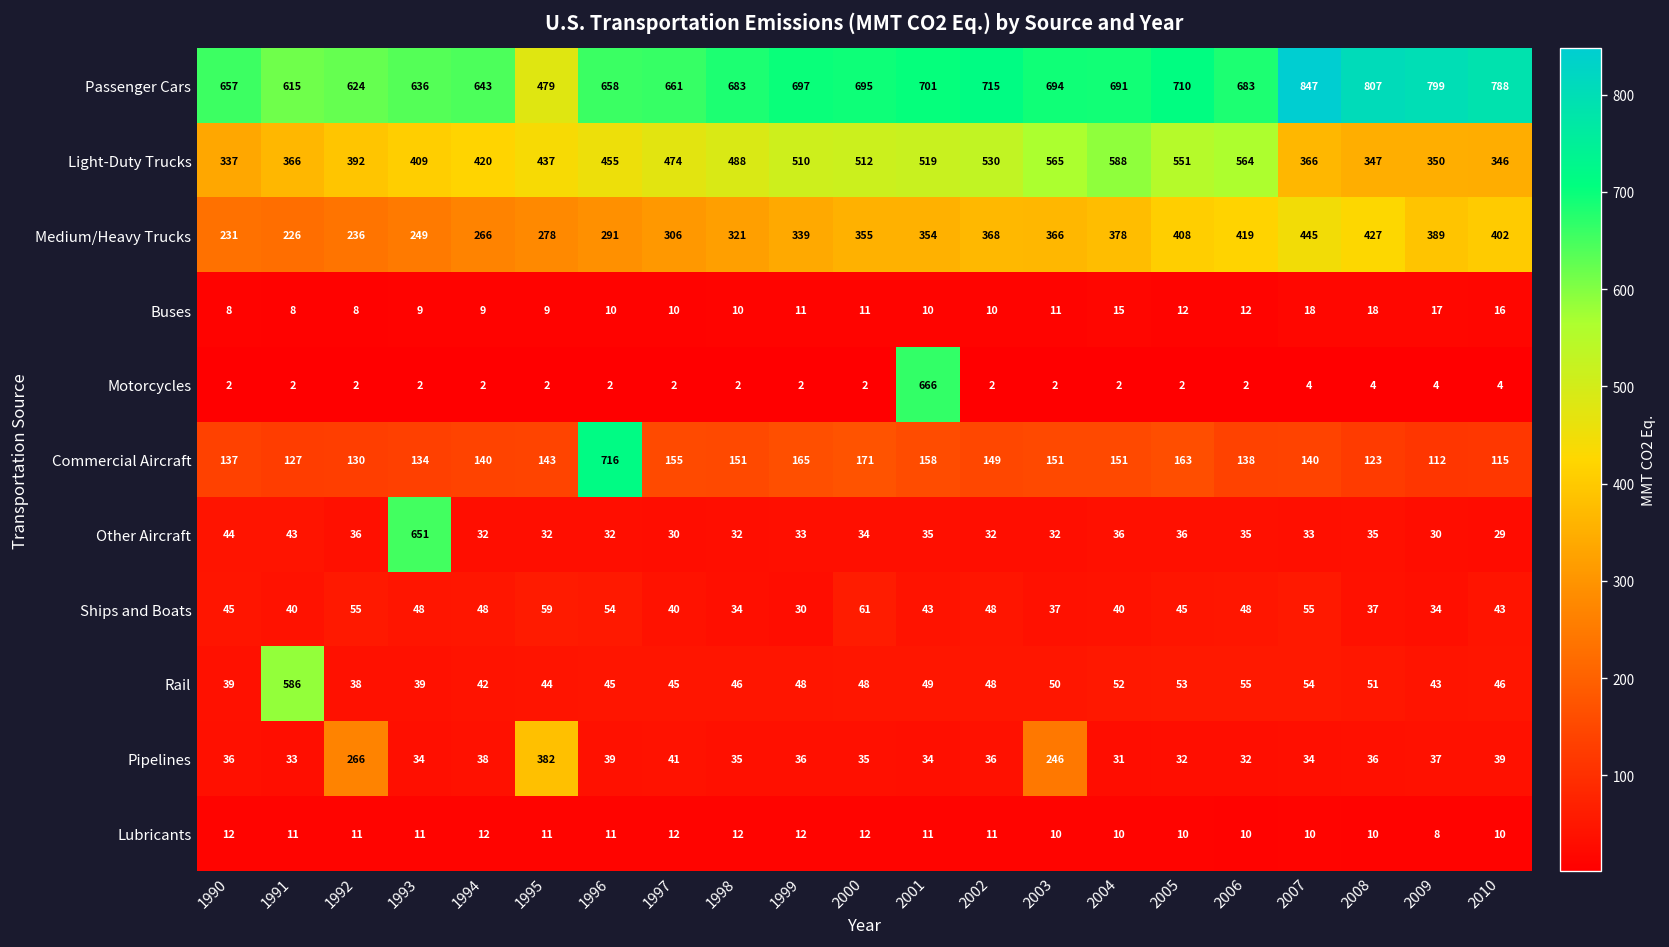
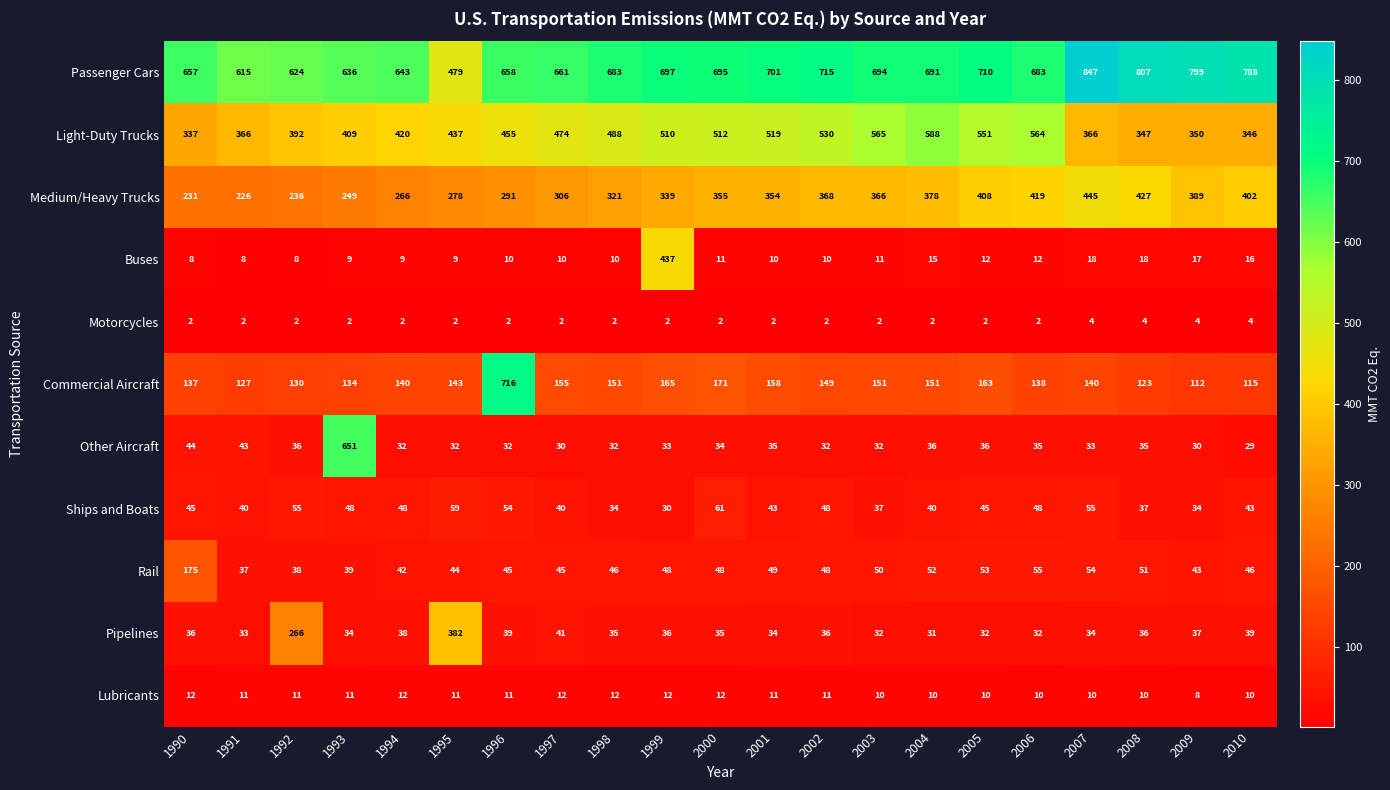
Buses, 1999: 11 -> 437
Motorcycles, 2001: 666 -> 2
Rail, 1990: 39 -> 175
Rail, 1991: 586 -> 37
Pipelines, 2003: 246 -> 32
